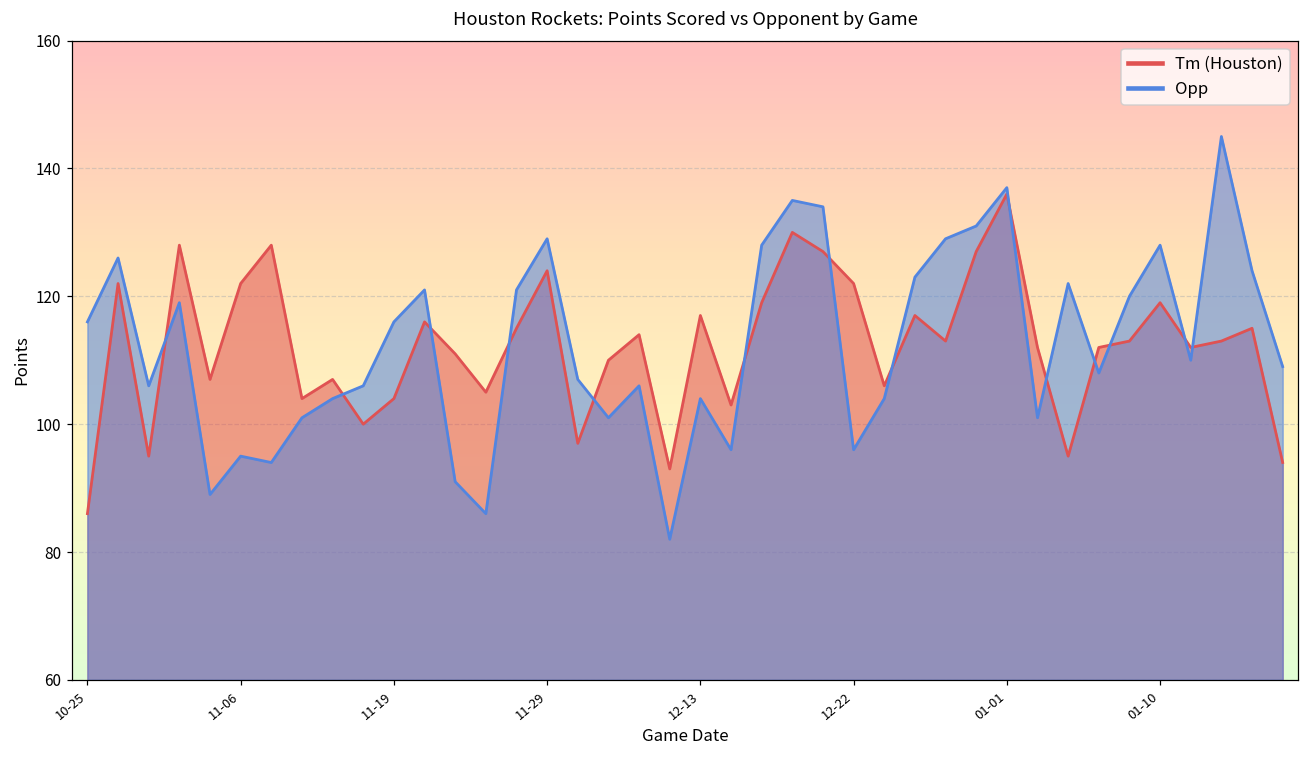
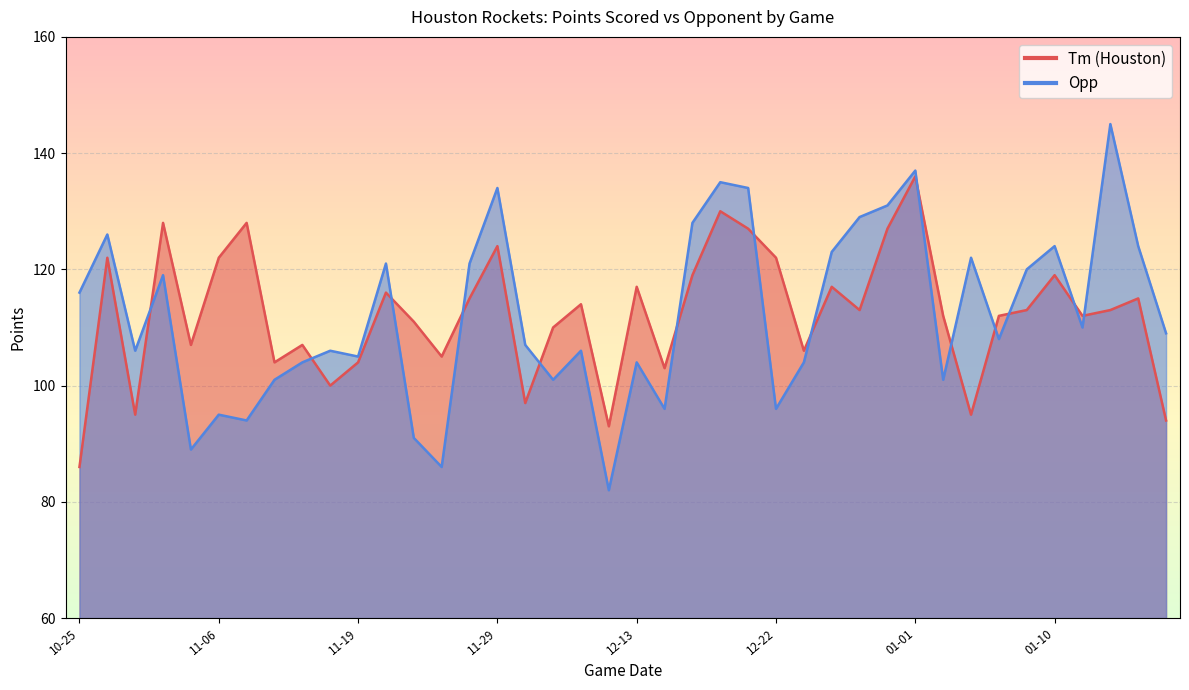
Opp, 11-19: 116 -> 105
Opp, 11-29: 129 -> 134
Opp, 01-10: 128 -> 124
